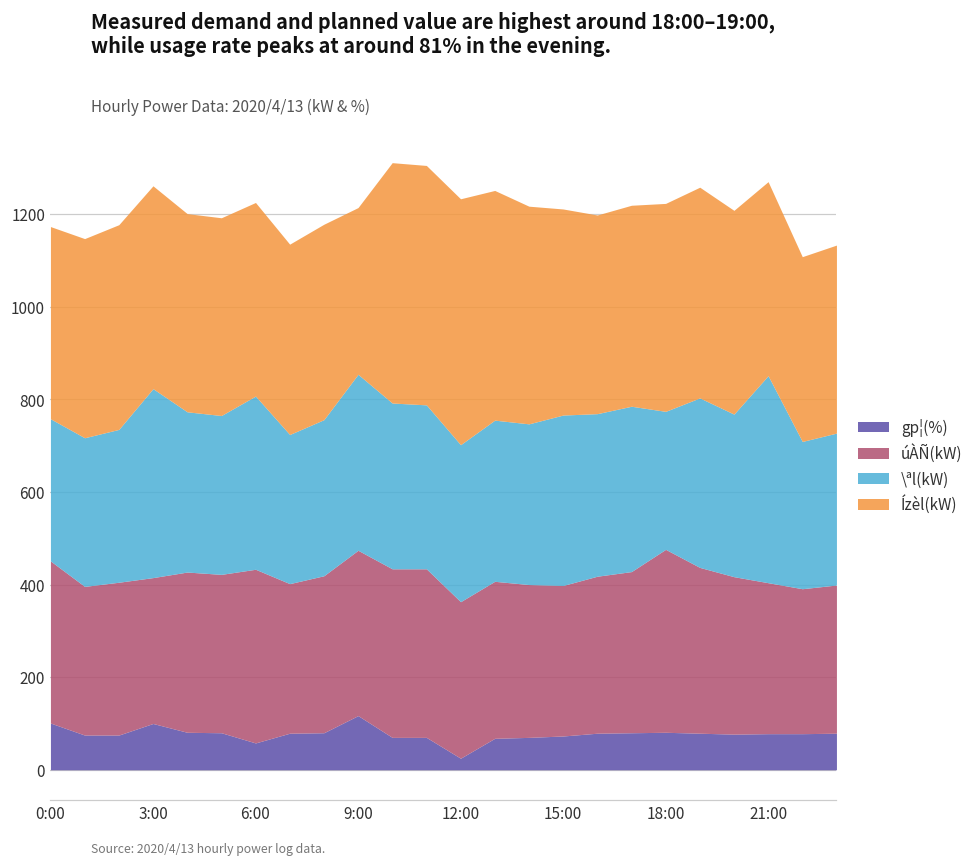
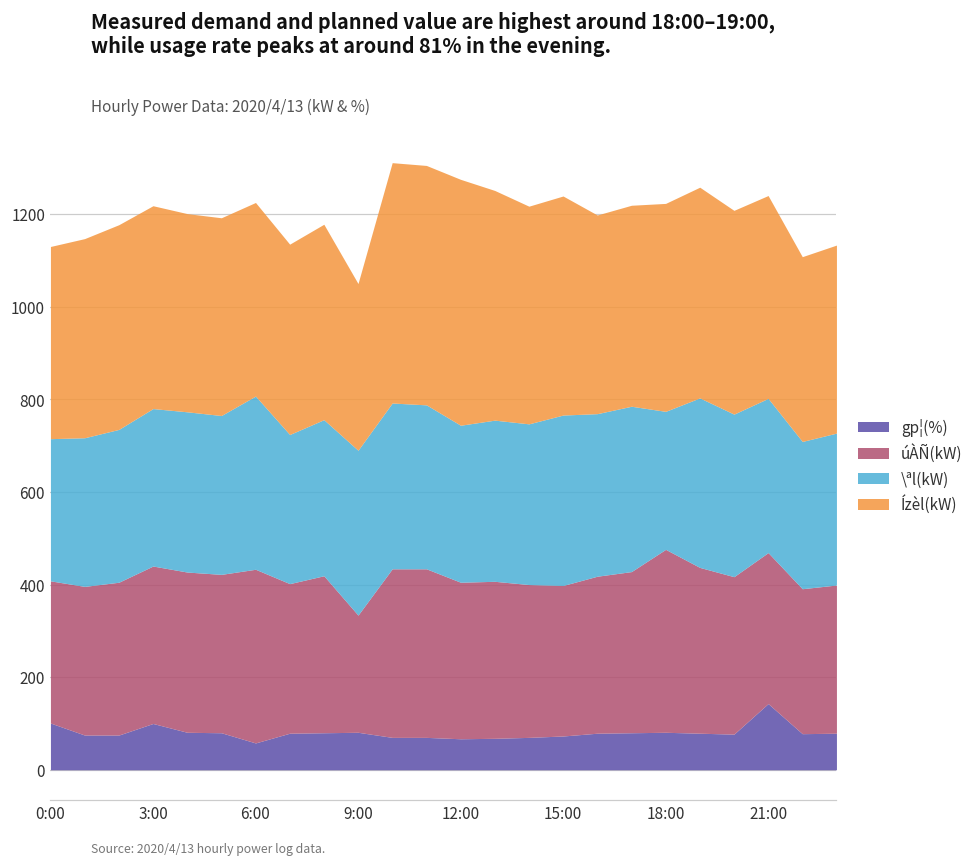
úÀÑ(kW), 0:00: 350 -> 310
úÀÑ(kW), 3:00: 320 -> 340
\ªl(kW), 3:00: 410 -> 340
gp¦(%), 9:00: 120 -> 80
úÀÑ(kW), 9:00: 360 -> 250
\ªl(kW), 9:00: 380 -> 360
gp¦(%), 12:00: 30 -> 70
Ízèl(kW), 15:00: 450 -> 470
gp¦(%), 21:00: 80 -> 140
\ªl(kW), 21:00: 450 -> 330
Ízèl(kW), 21:00: 420 -> 440
